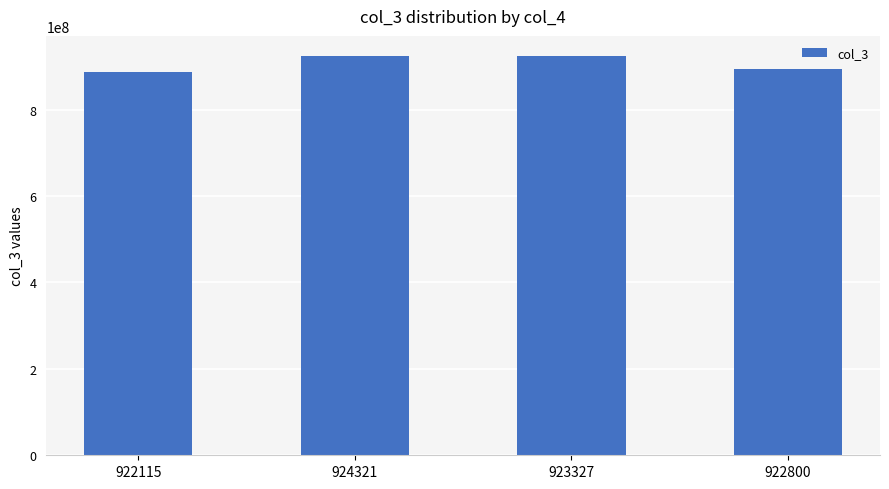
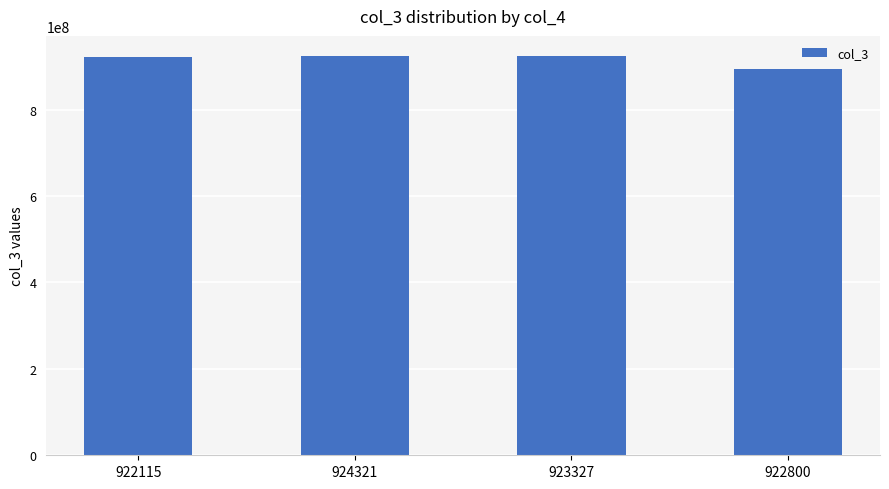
922115: 890000000 -> 920000000
